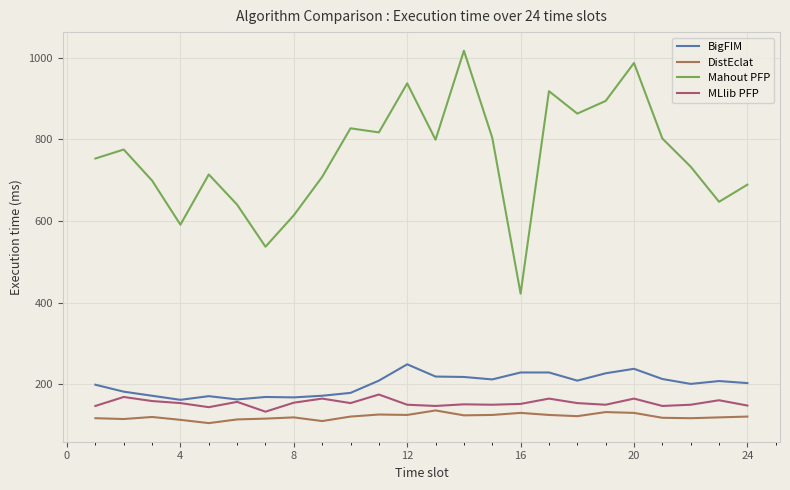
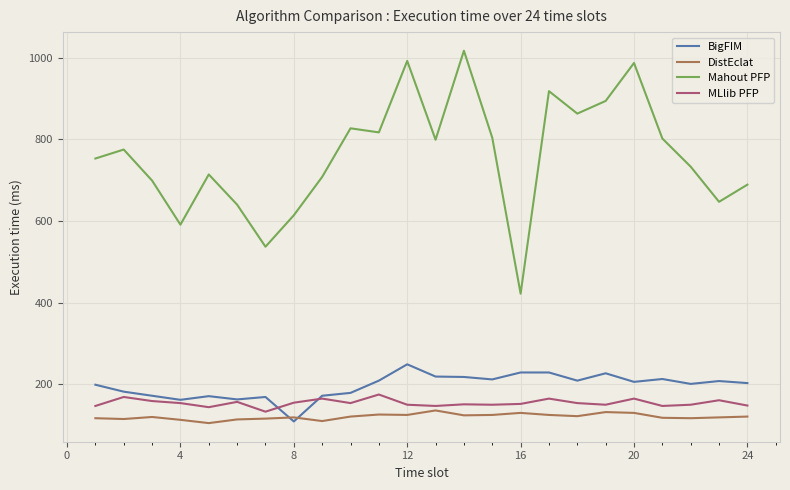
BigFIM, 8: 170 -> 110
Mahout PFP, 12: 940 -> 990
BigFIM, 20: 240 -> 210
